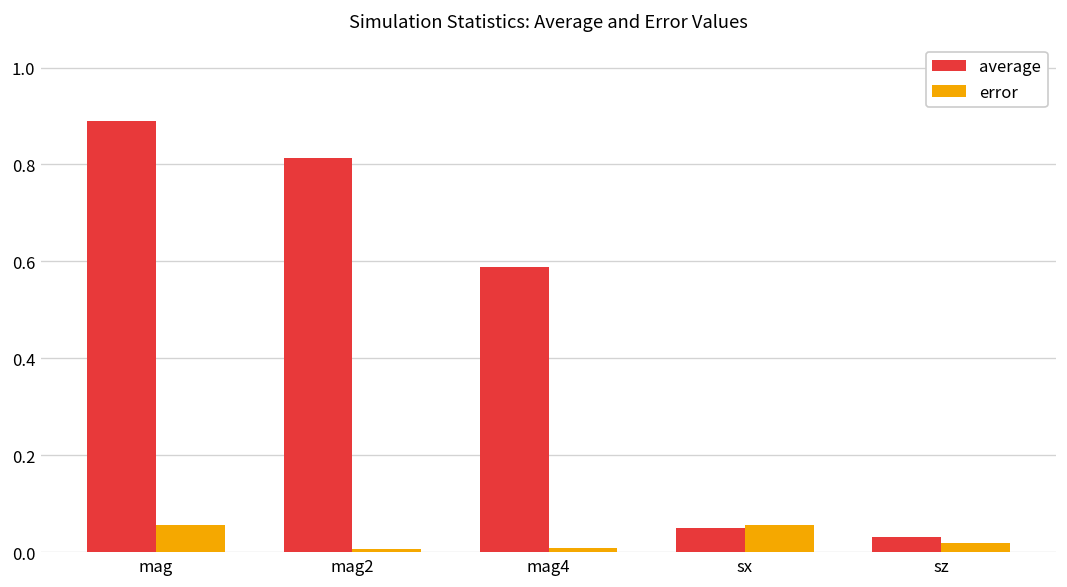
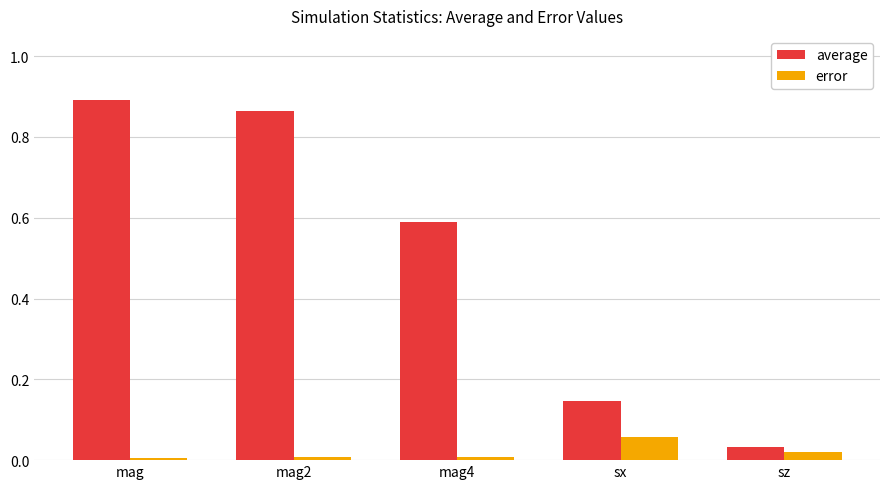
error, mag: 0.06 -> 0.00
average, mag2: 0.81 -> 0.86
average, sx: 0.05 -> 0.15
